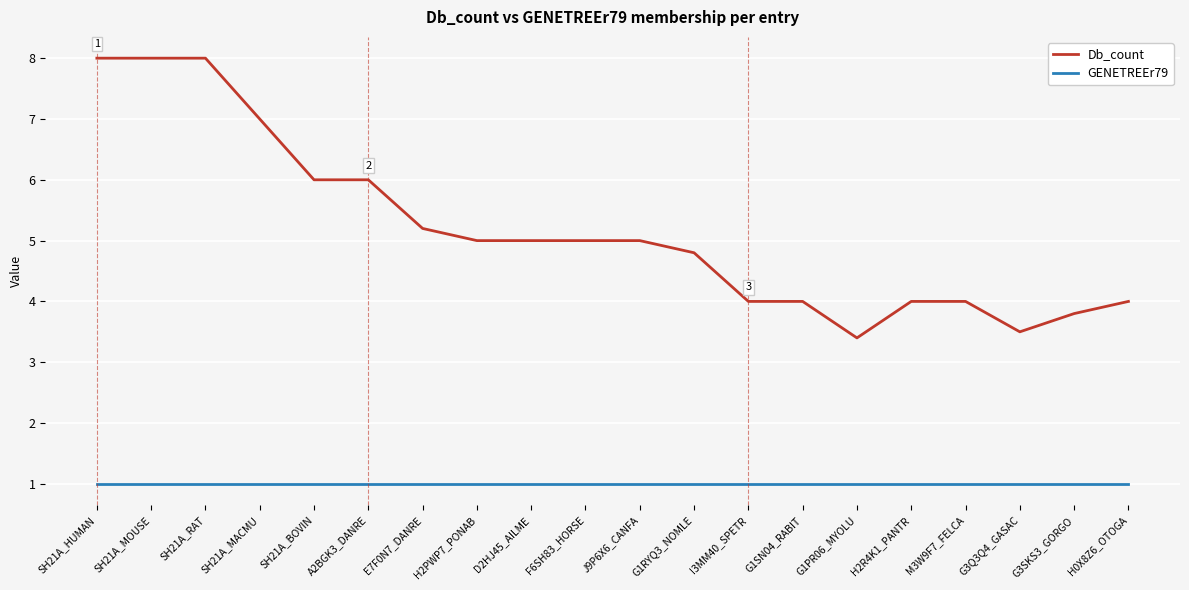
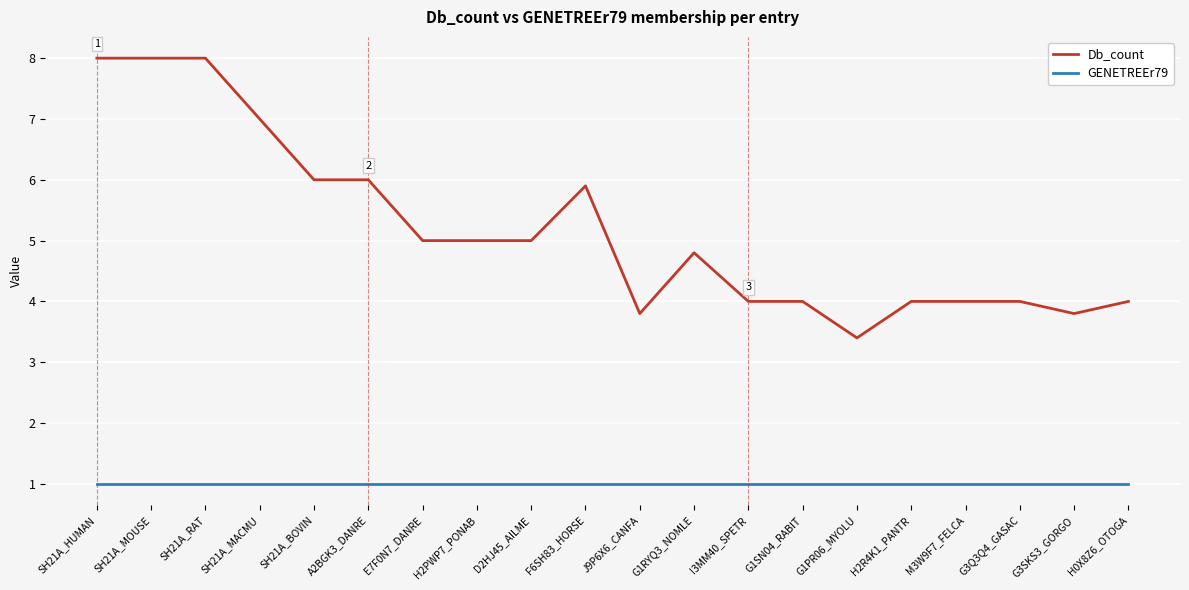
Db_count, E7F0N7_DANRE: 5.2 -> 5.0
Db_count, F6SH83_HORSE: 5.0 -> 5.9
Db_count, J9P6X6_CANFA: 5.0 -> 3.8
Db_count, G3Q3Q4_GASAC: 3.5 -> 4.0
